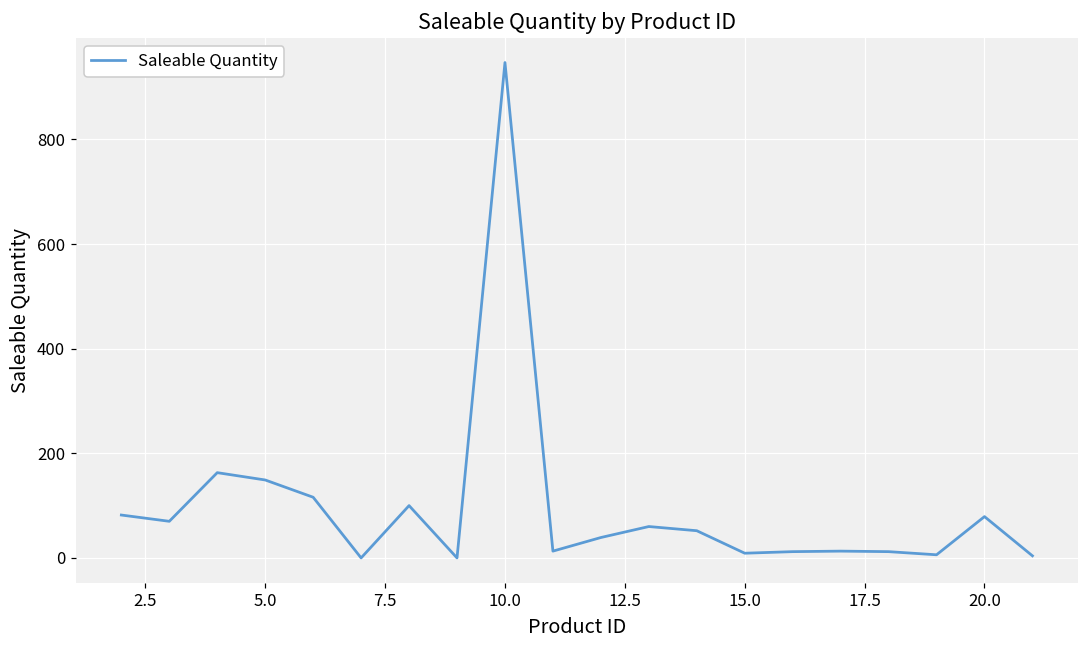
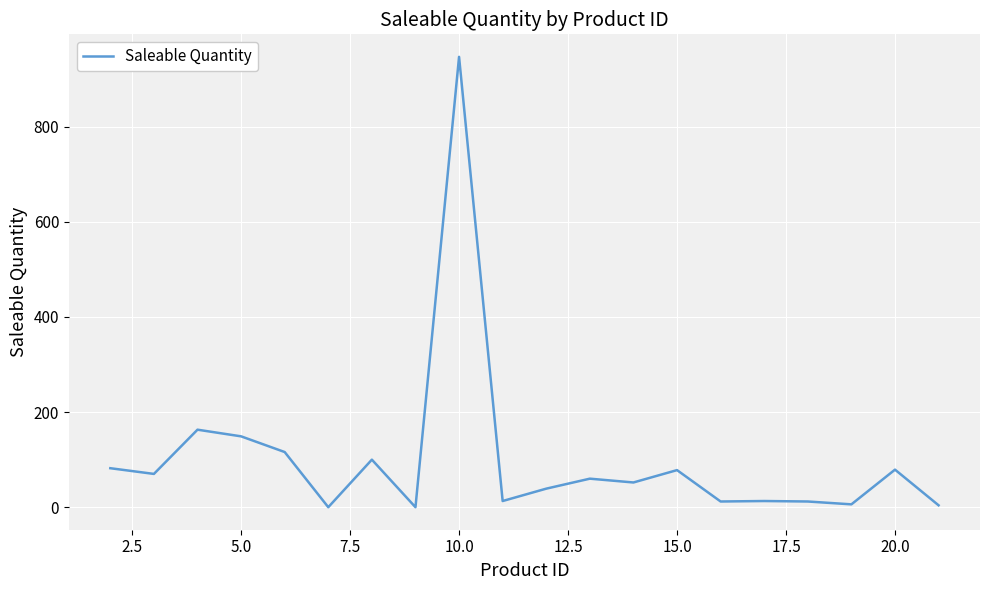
15.0: 10 -> 80
